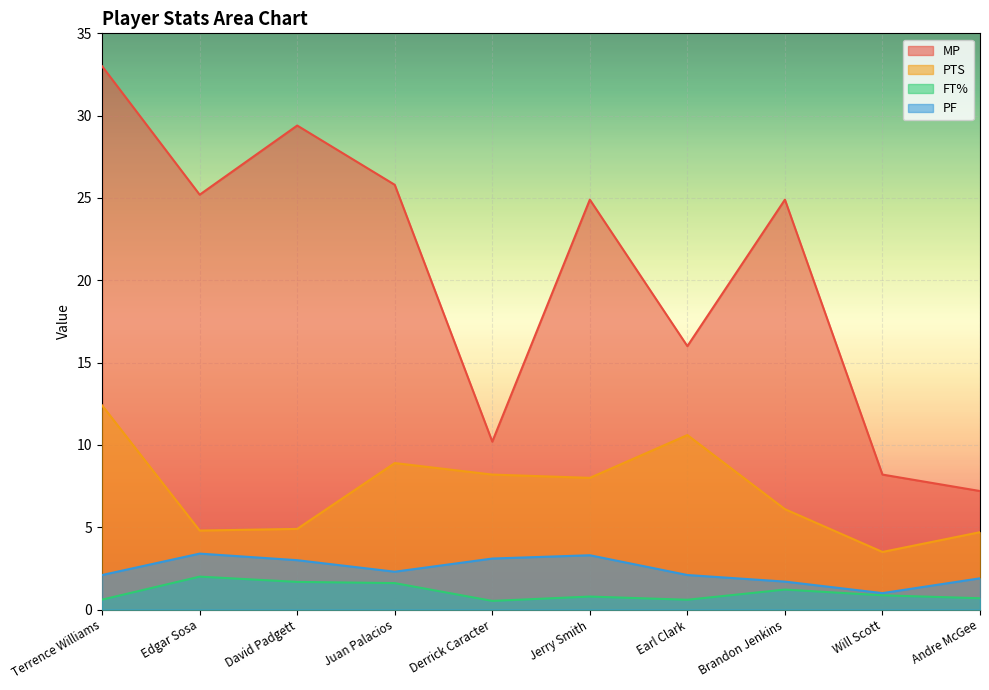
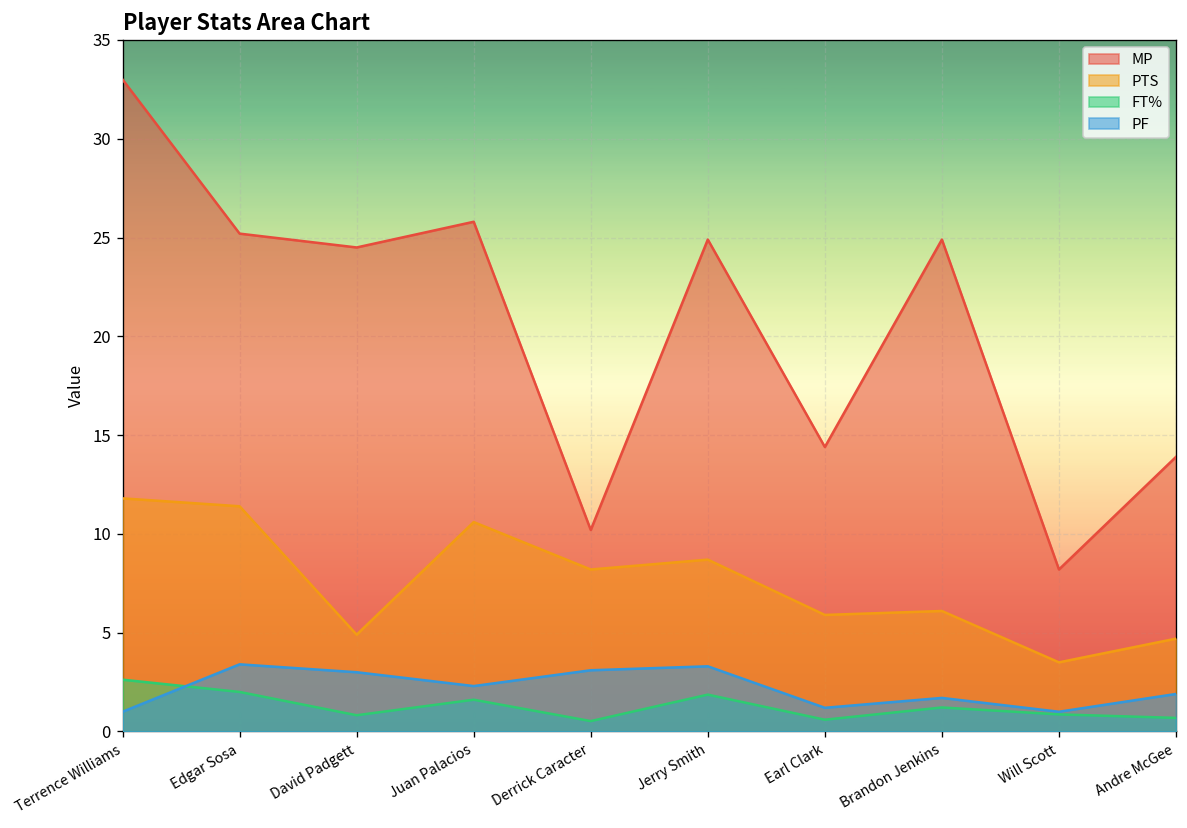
PTS, Terrence Williams: 12.4 -> 11.8
FT%, Terrence Williams: 0.6 -> 2.6
PF, Terrence Williams: 2.1 -> 1.0
PTS, Edgar Sosa: 4.8 -> 11.4
MP, David Padgett: 29.4 -> 24.5
FT%, David Padgett: 1.7 -> 0.8
PTS, Juan Palacios: 8.9 -> 10.6
PTS, Jerry Smith: 8.0 -> 8.7
FT%, Jerry Smith: 0.8 -> 1.9
MP, Earl Clark: 16.0 -> 14.4
PTS, Earl Clark: 10.6 -> 5.9
PF, Earl Clark: 2.1 -> 1.2
MP, Andre McGee: 7.2 -> 13.9
